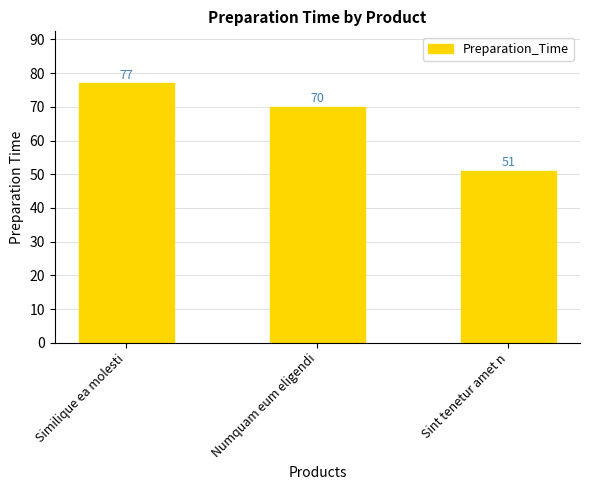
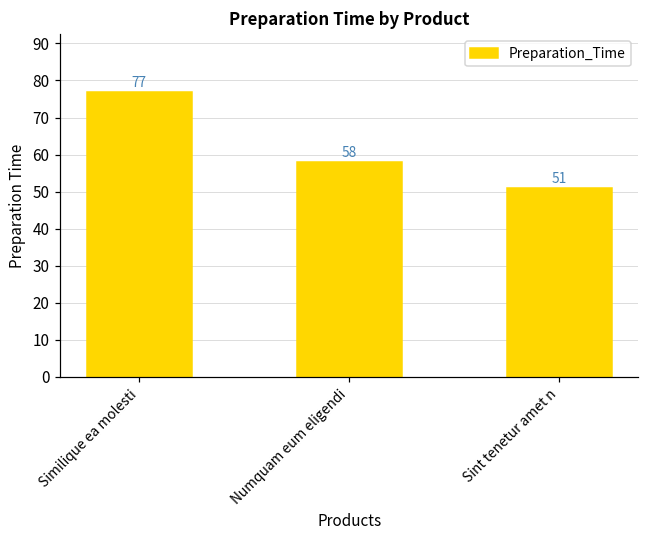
Numquam eum eligendi: 70 -> 58
